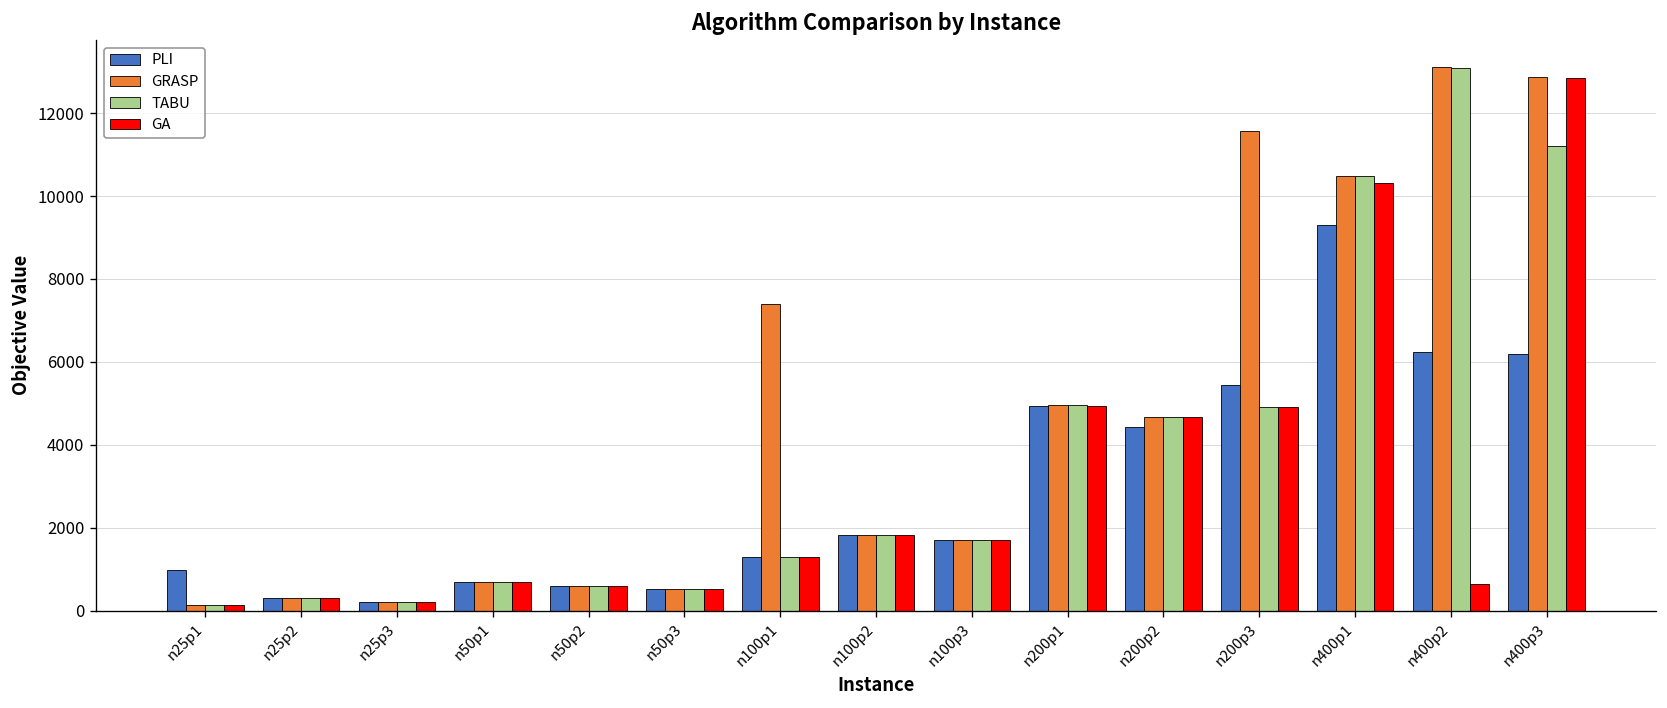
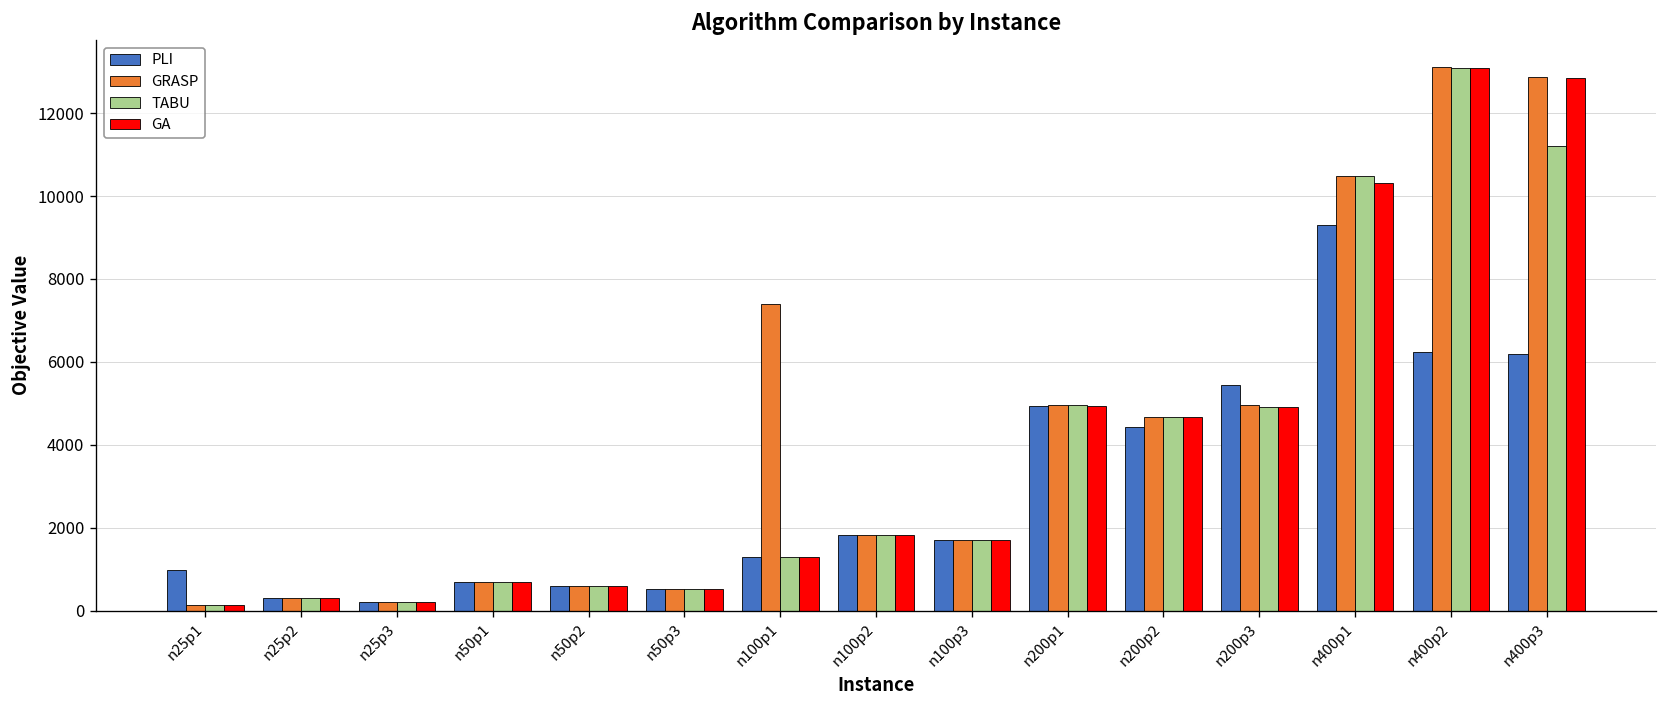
GRASP, n200p3: 11600 -> 5000
GA, n400p2: 600 -> 13100
